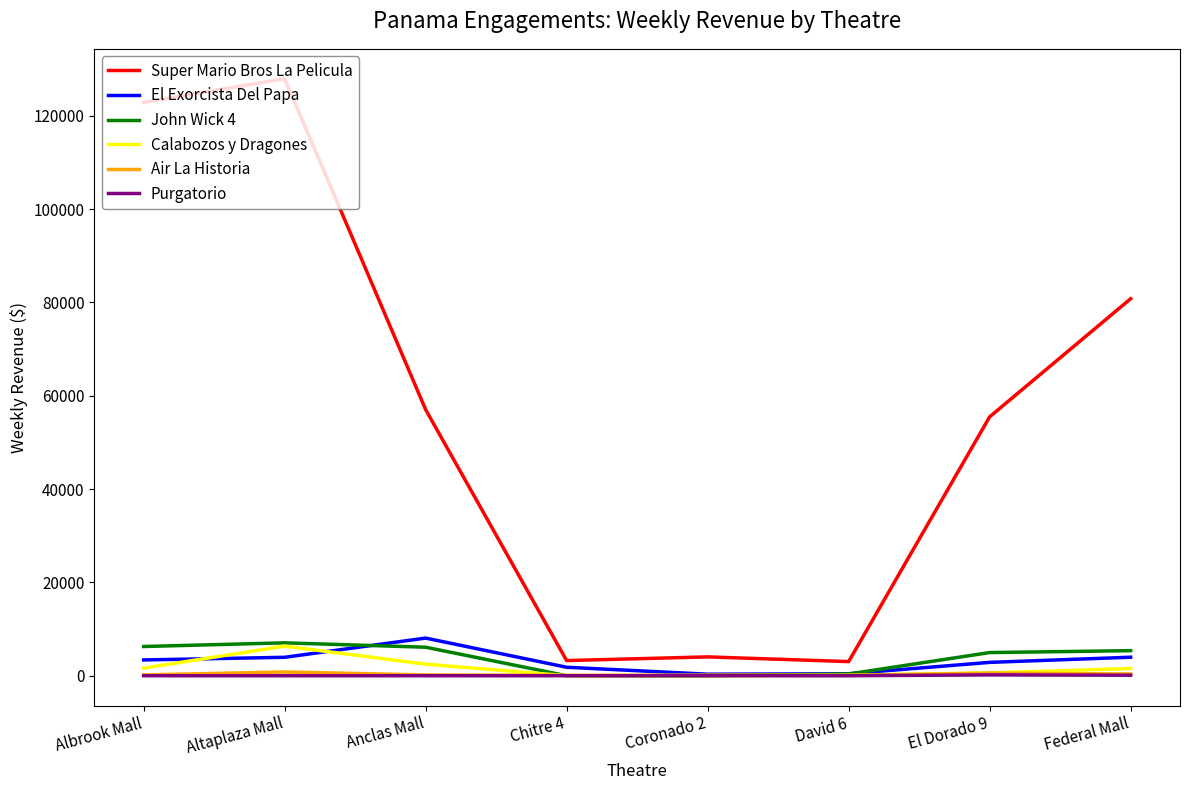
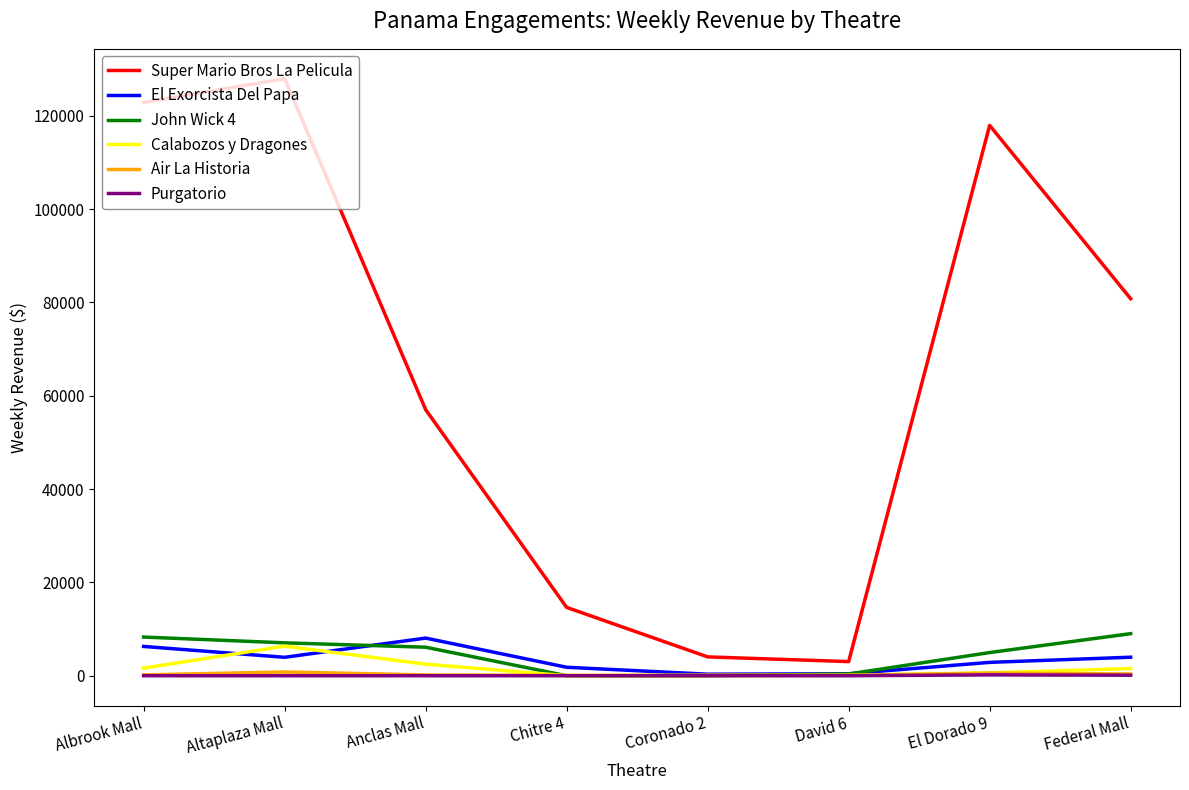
El Exorcista Del Papa, Albrook Mall: 3000 -> 6000
John Wick 4, Albrook Mall: 6000 -> 8000
Super Mario Bros La Pelicula, Chitre 4: 3000 -> 15000
Super Mario Bros La Pelicula, El Dorado 9: 55000 -> 118000
John Wick 4, Federal Mall: 5000 -> 9000
